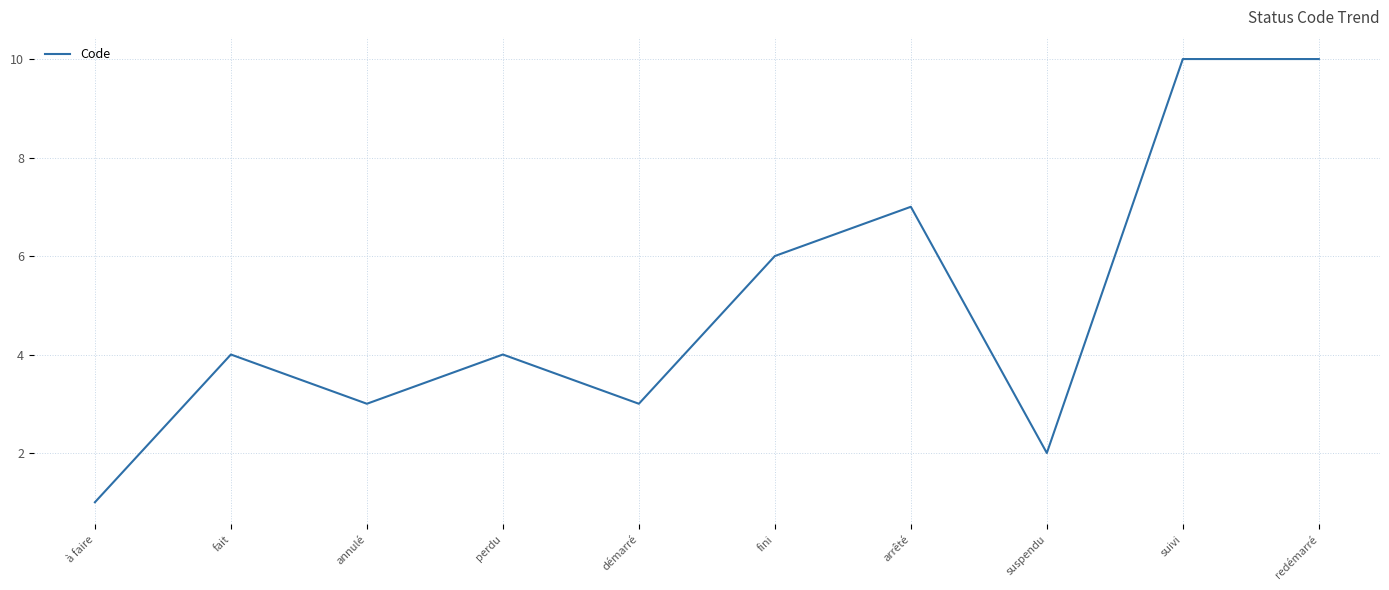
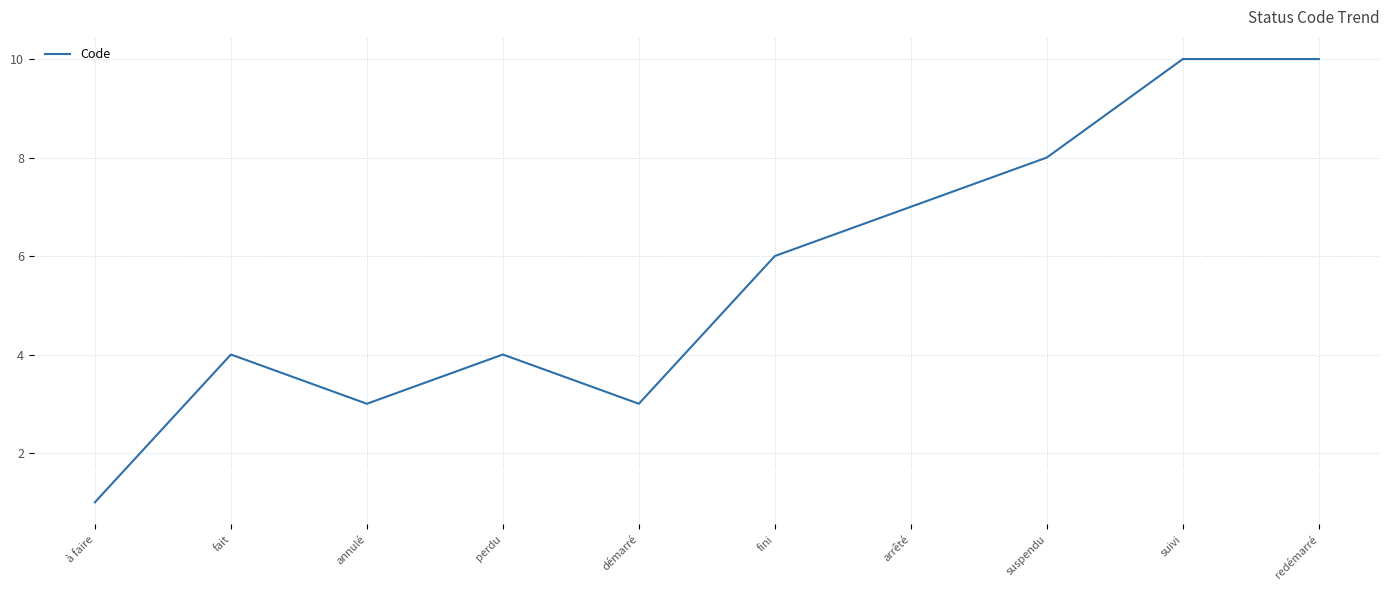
suspendu: 2 -> 8
